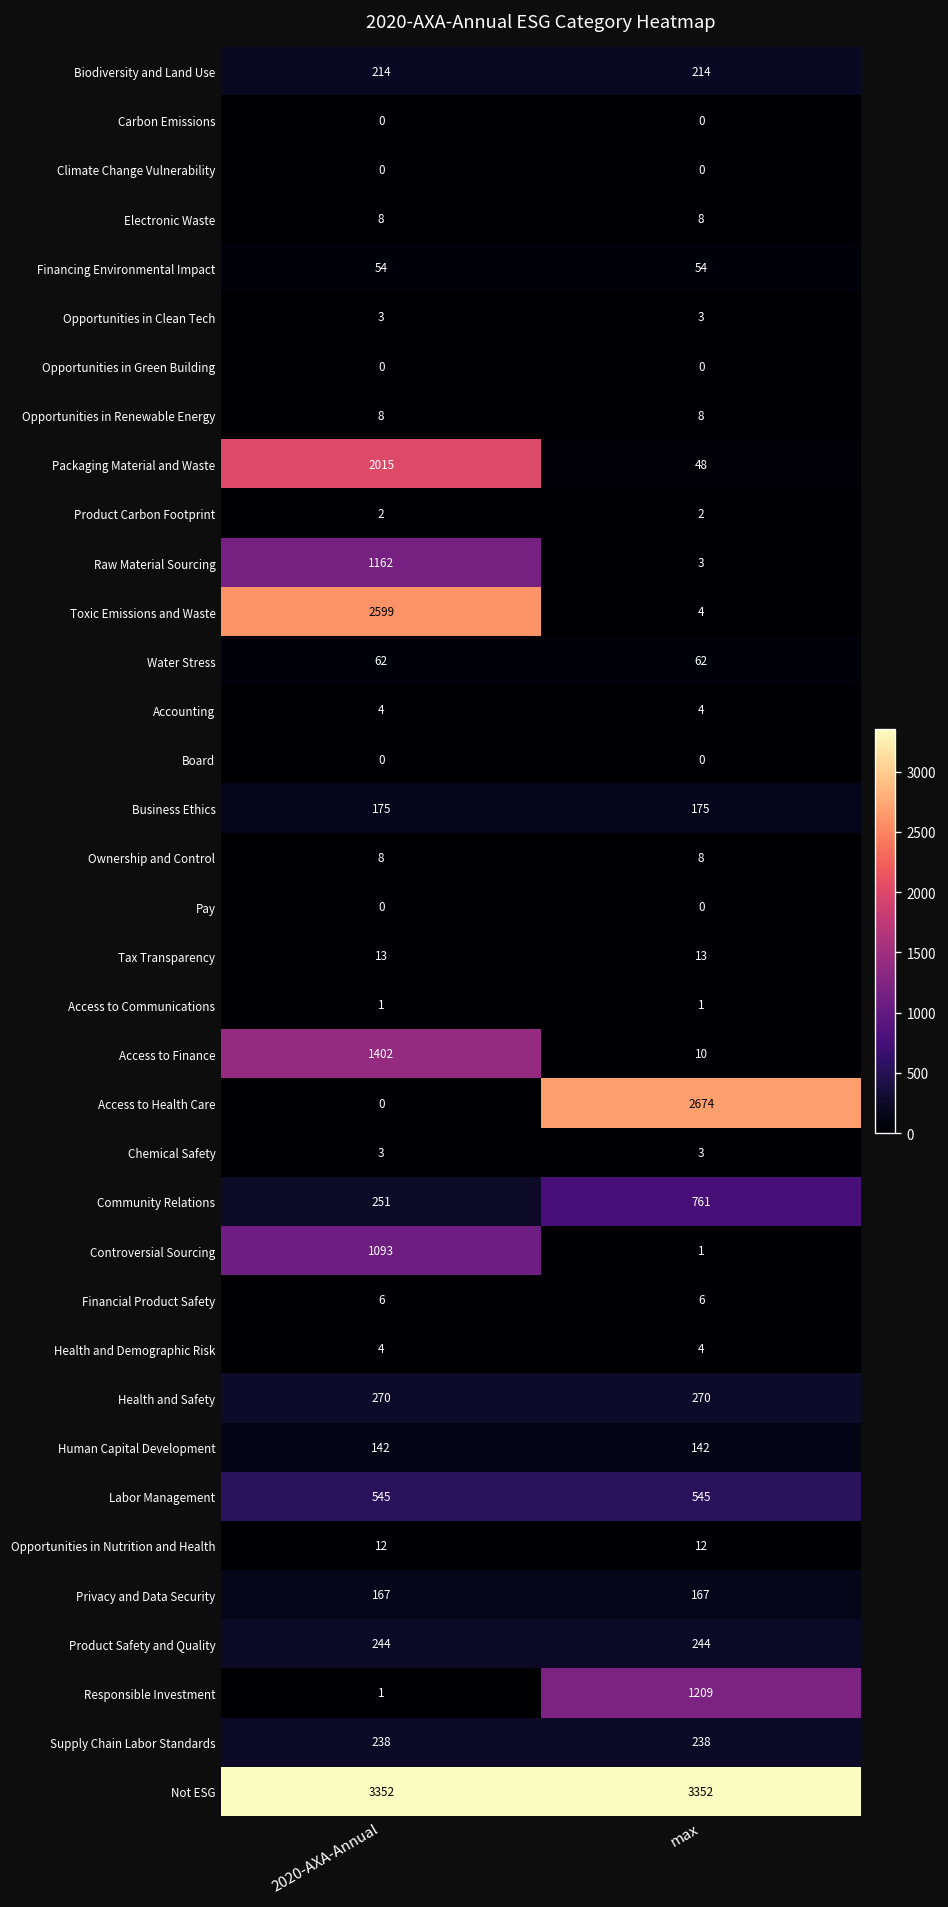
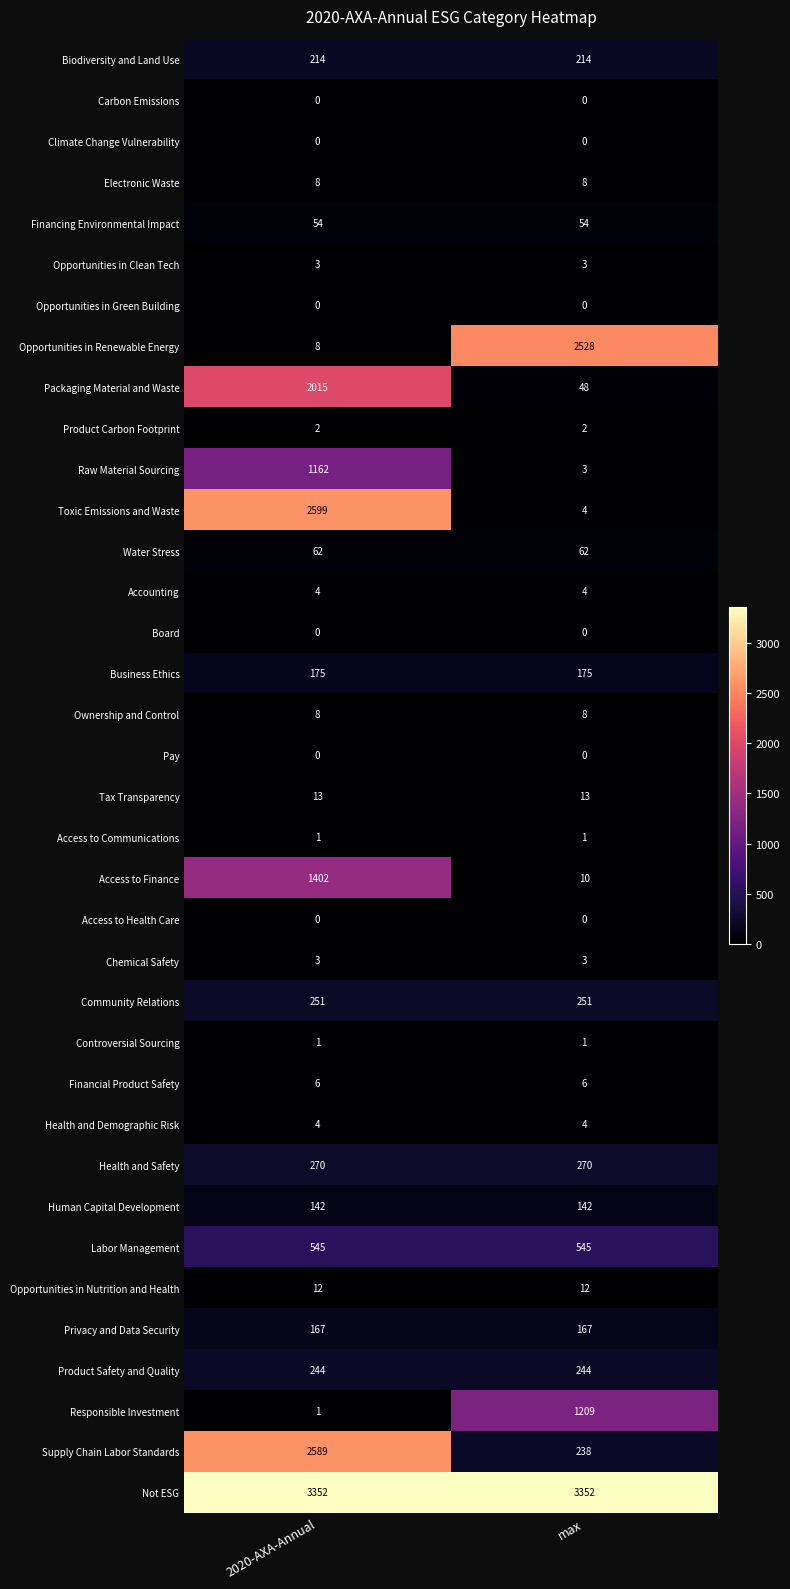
Opportunities in Renewable Energy, max: 8 -> 2528
Access to Health Care, max: 2674 -> 0
Community Relations, max: 761 -> 251
Controversial Sourcing, 2020-AXA-Annual: 1093 -> 1
Supply Chain Labor Standards, 2020-AXA-Annual: 238 -> 2589
